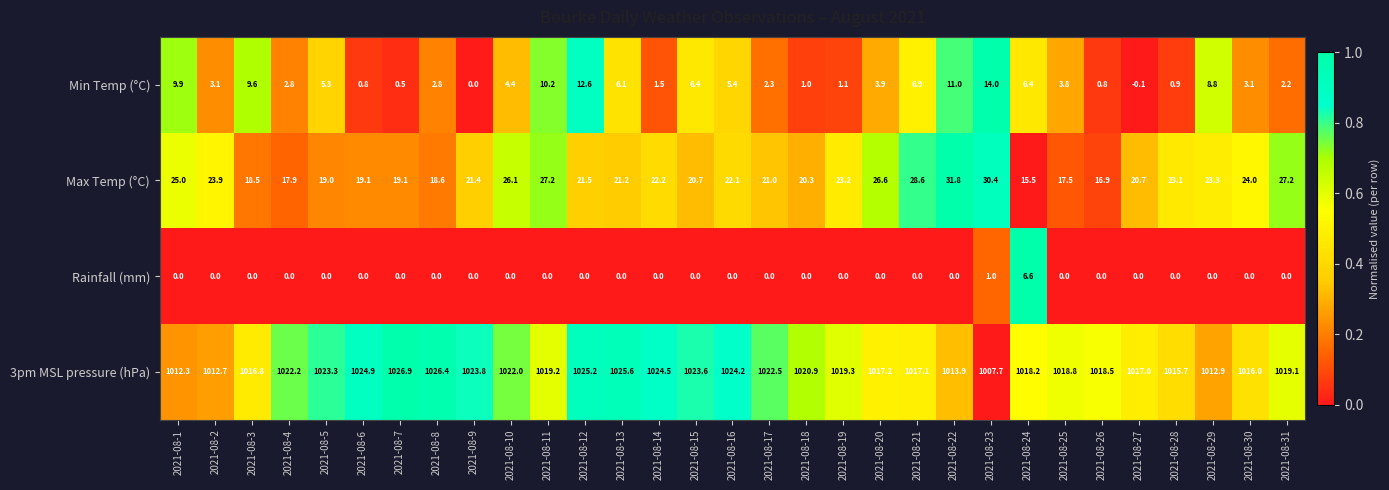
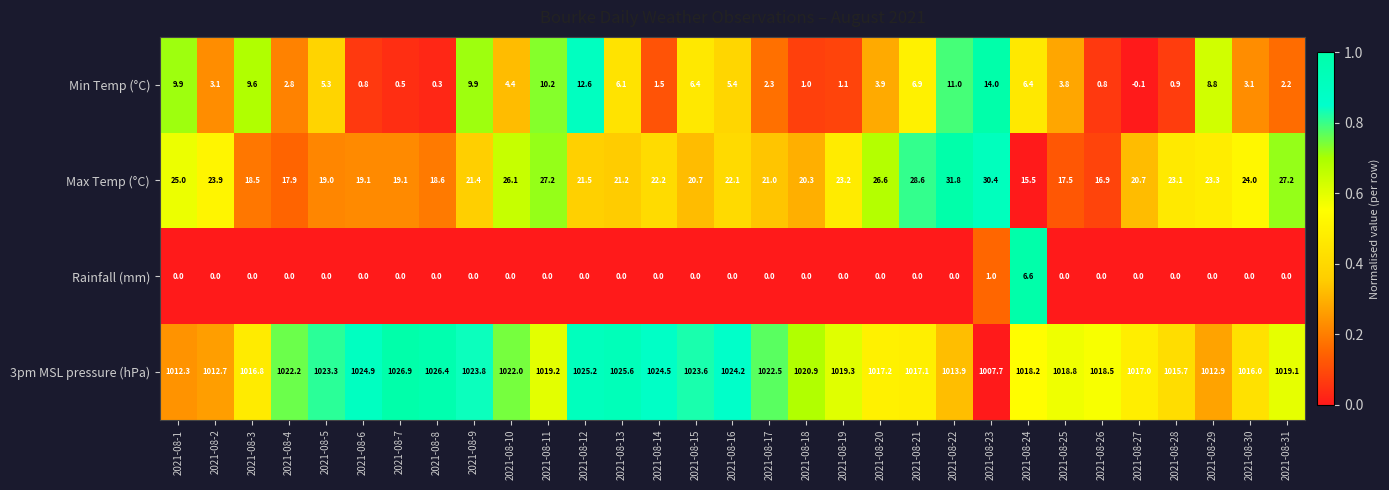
Min Temp (°C), 2021-08-8: 2.8 -> 0.3
Min Temp (°C), 2021-08-9: 0.0 -> 9.9
